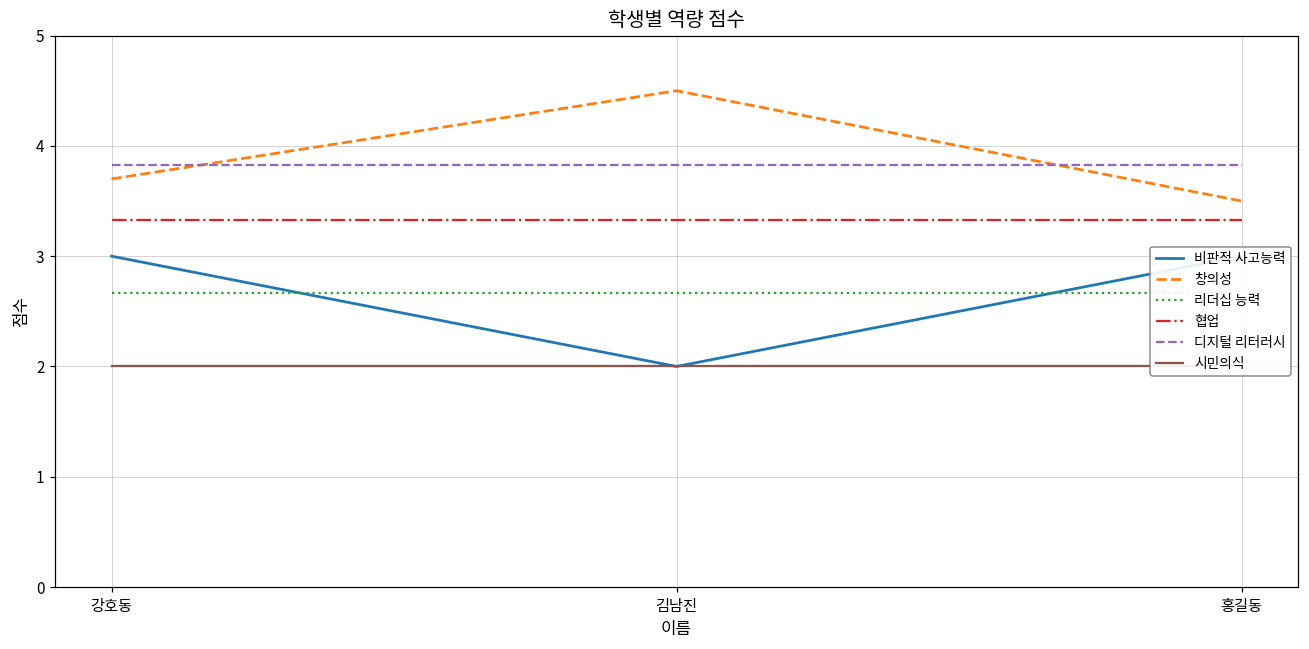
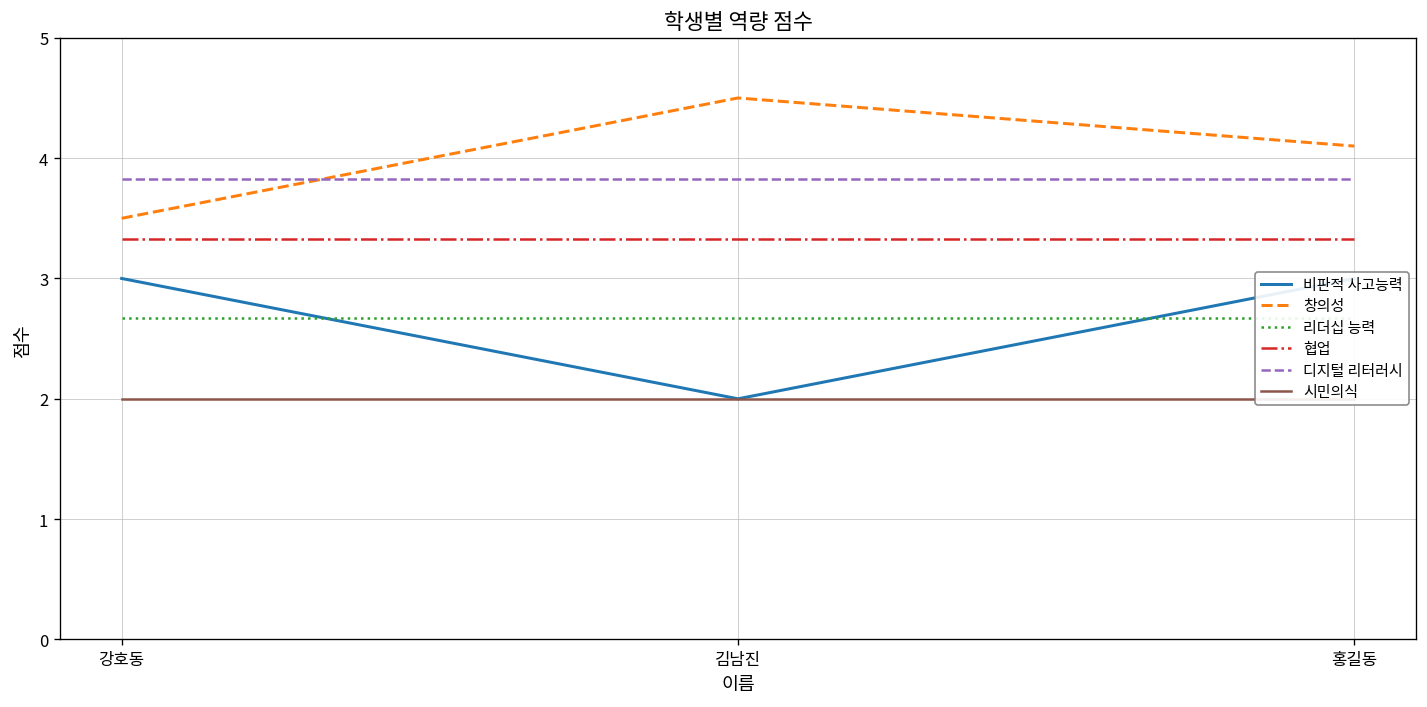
창의성, 강호동: 3.7 -> 3.5
창의성, 홍길동: 3.5 -> 4.1
